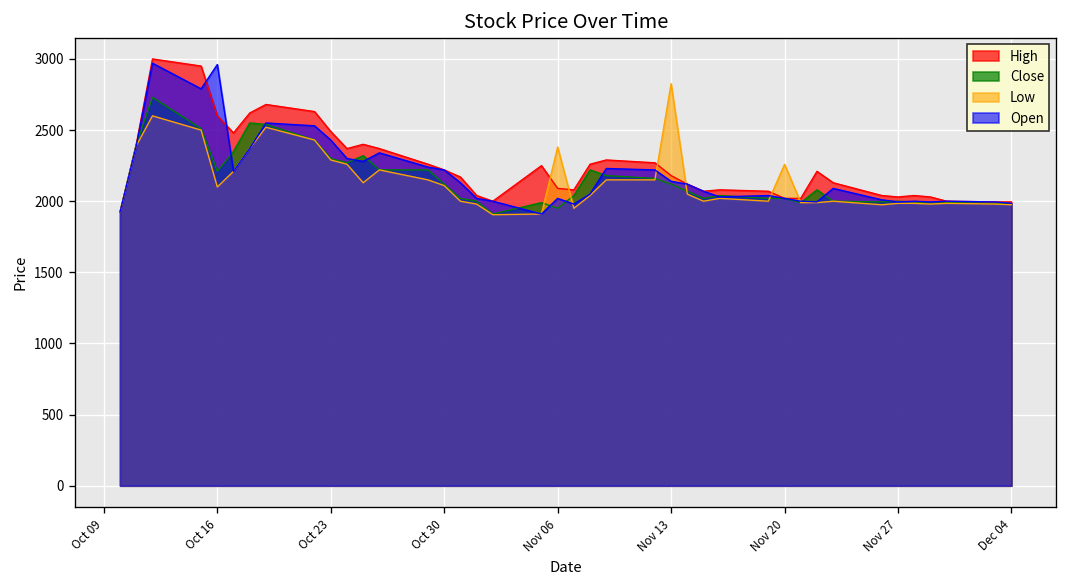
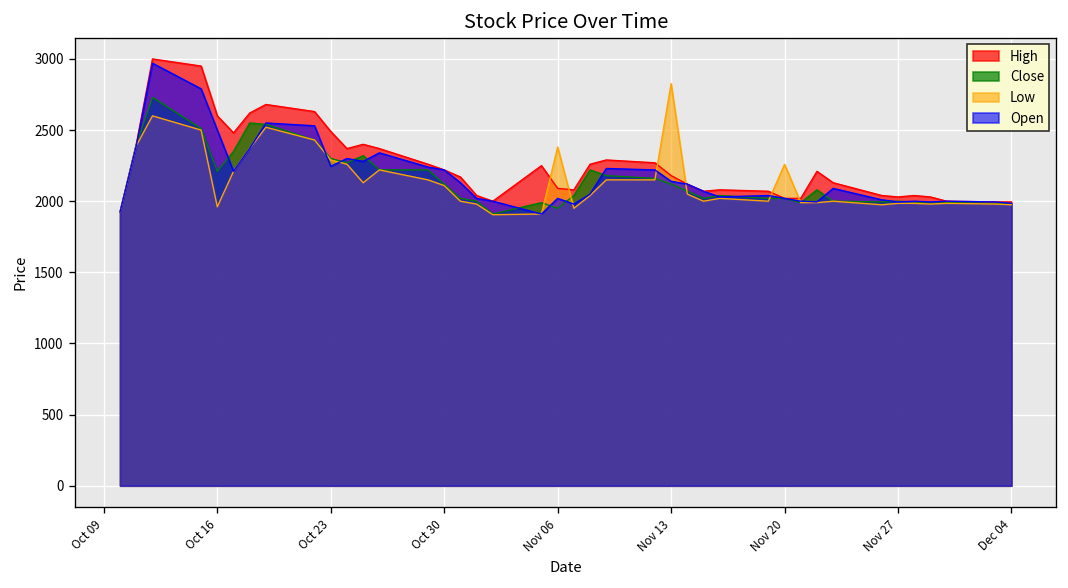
Low, Oct 16: 2100 -> 1960
Open, Oct 16: 2960 -> 2500
Open, Oct 23: 2430 -> 2250
